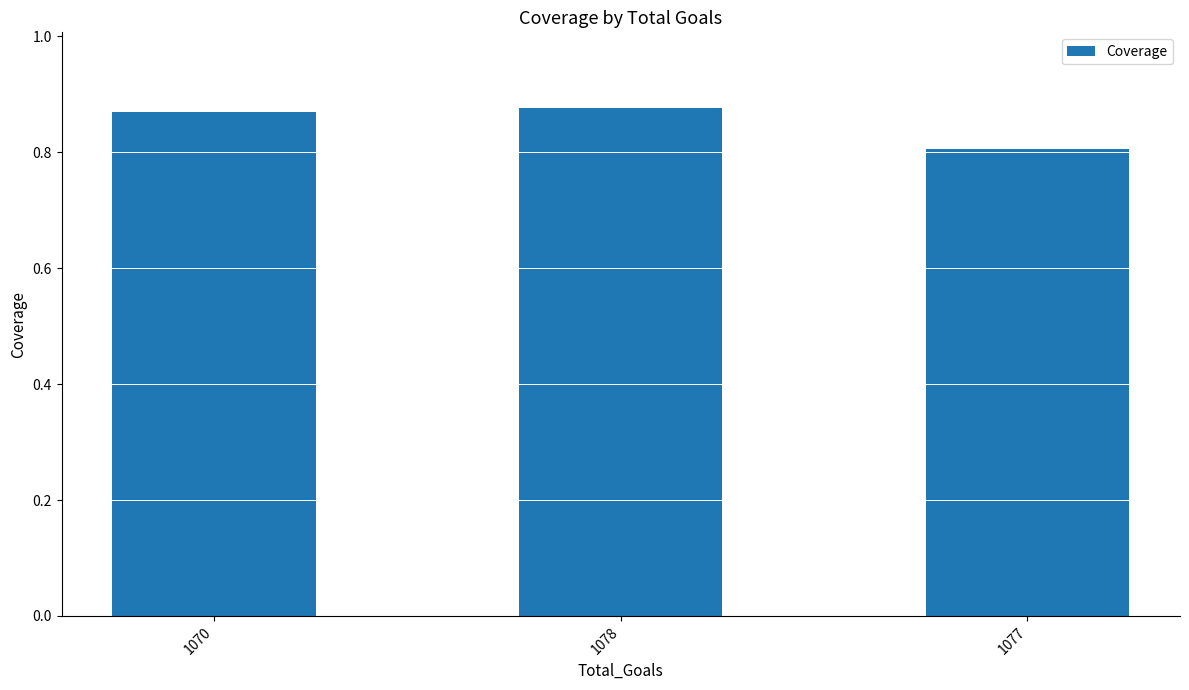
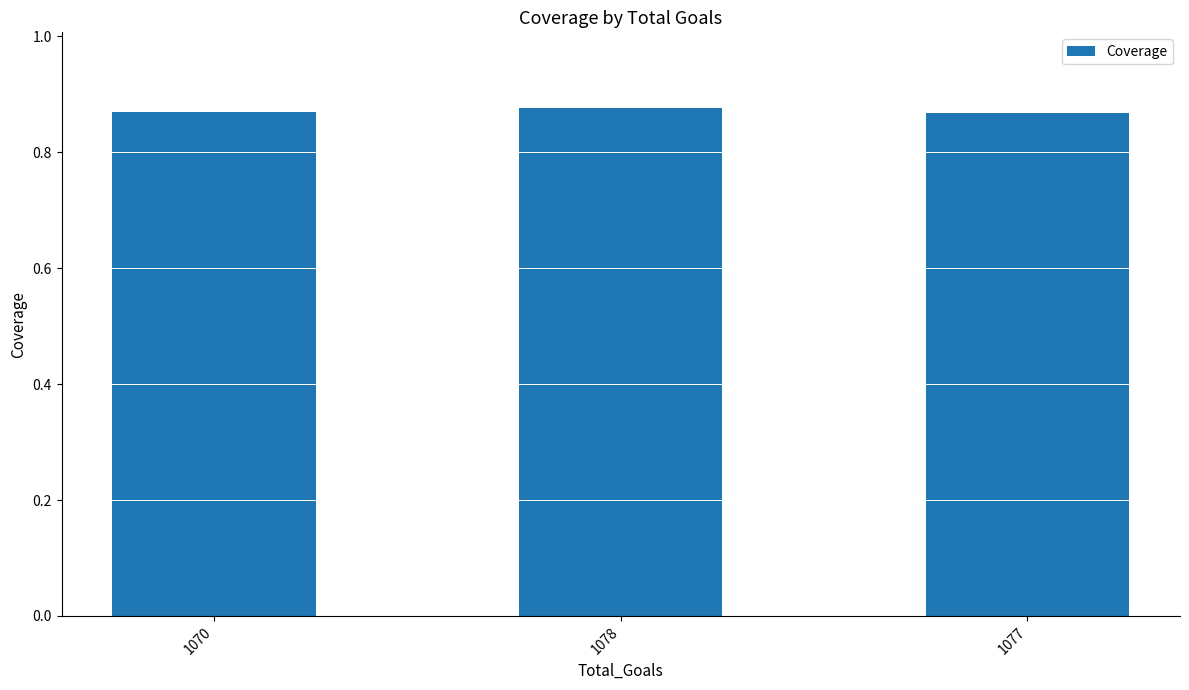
1077: 0.81 -> 0.87
